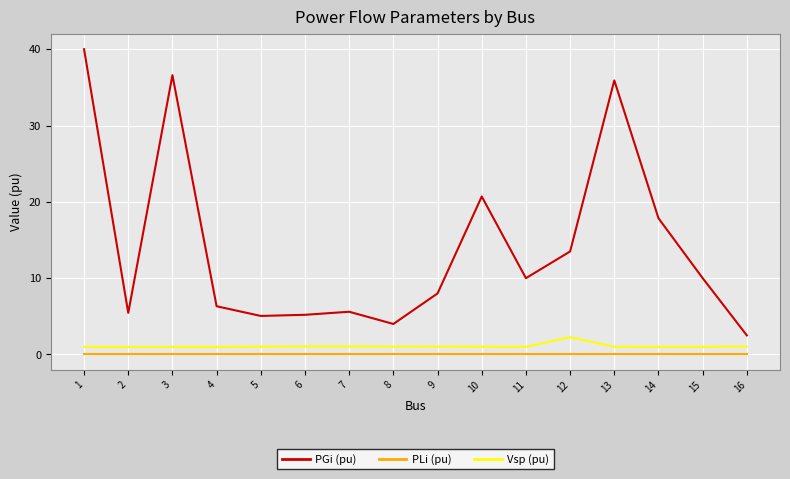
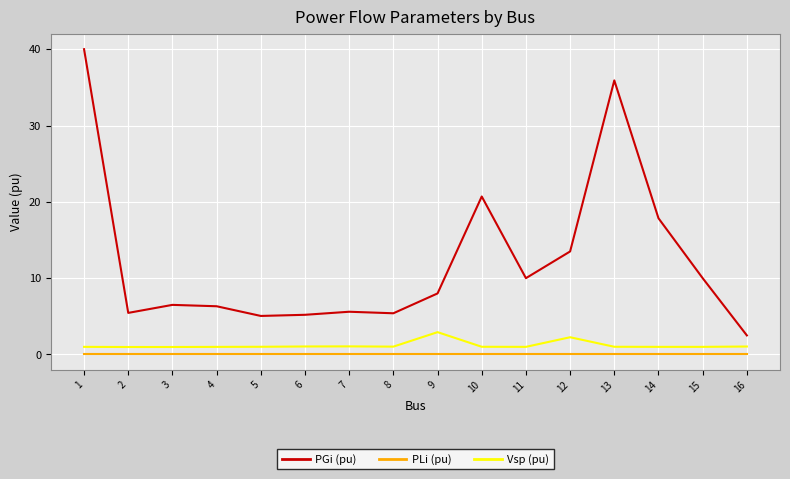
PGi (pu), 3: 37 -> 7
PGi (pu), 8: 4 -> 5
Vsp (pu), 9: 1 -> 3
